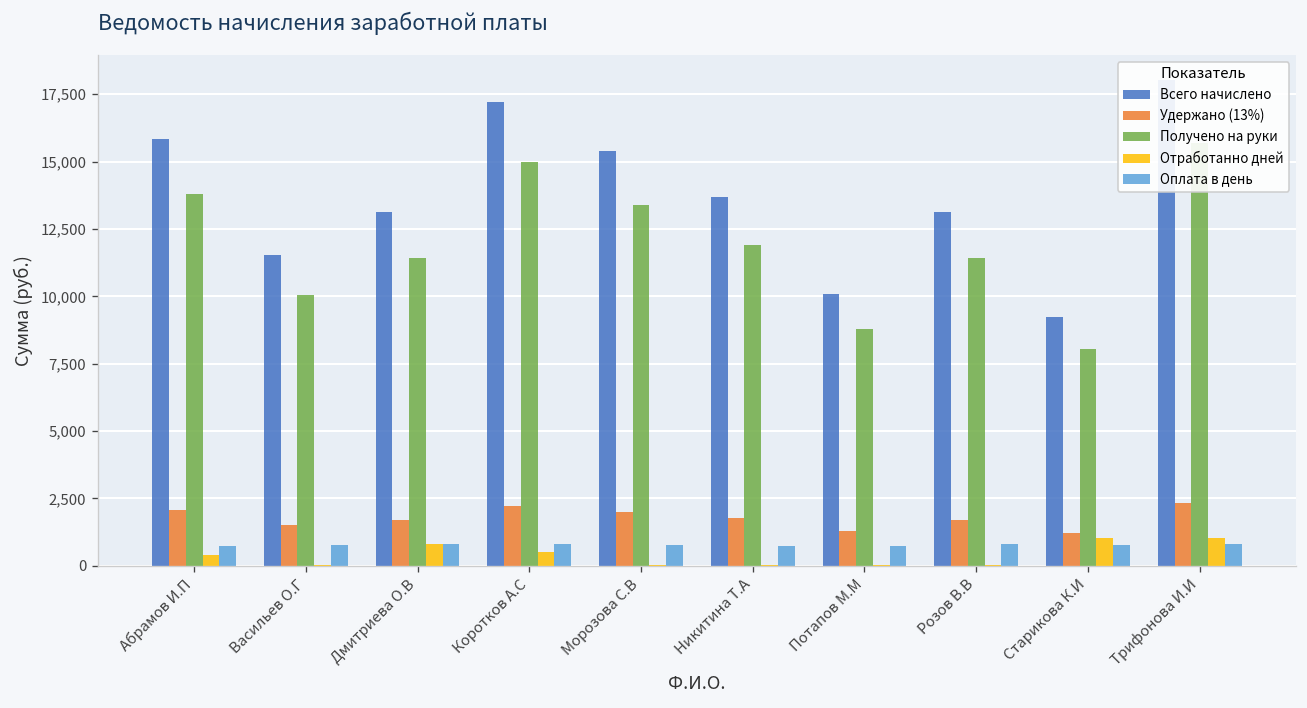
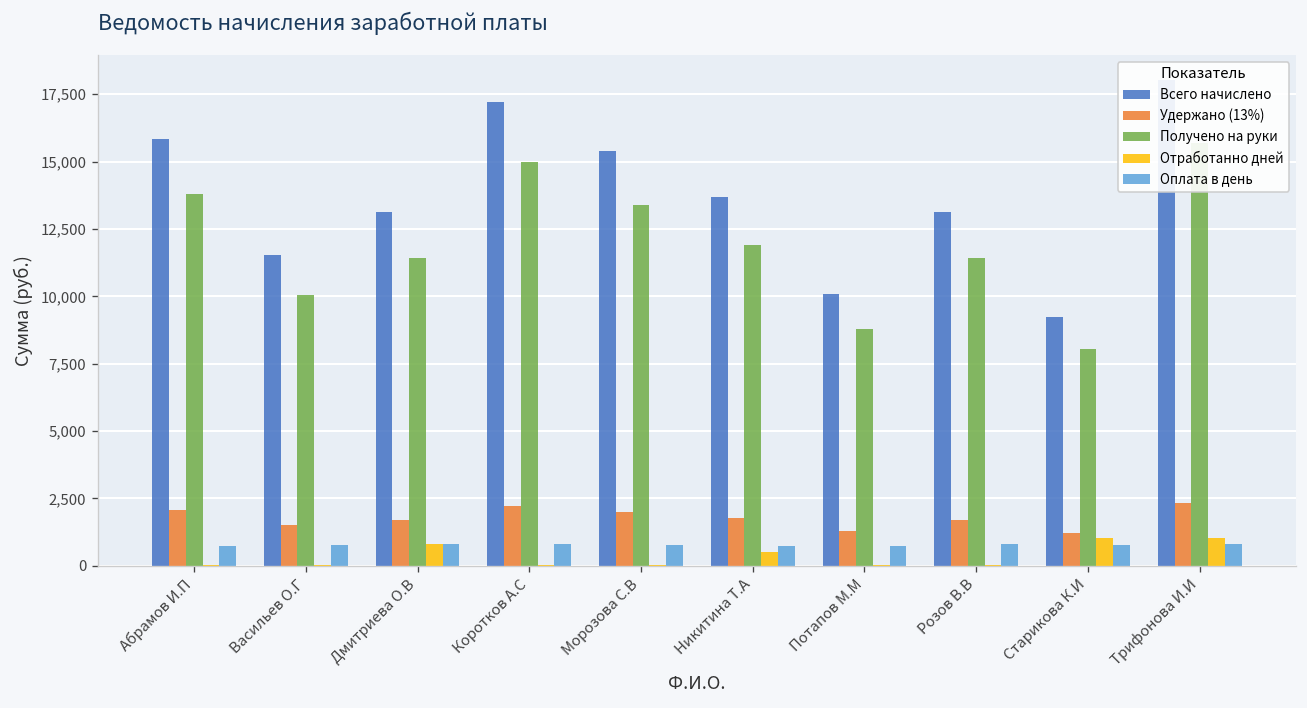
Отработанно дней, Абрамов И.П: 400 -> 0
Отработанно дней, Коротков А.С: 500 -> 0
Отработанно дней, Никитина Т.А: 0 -> 500
